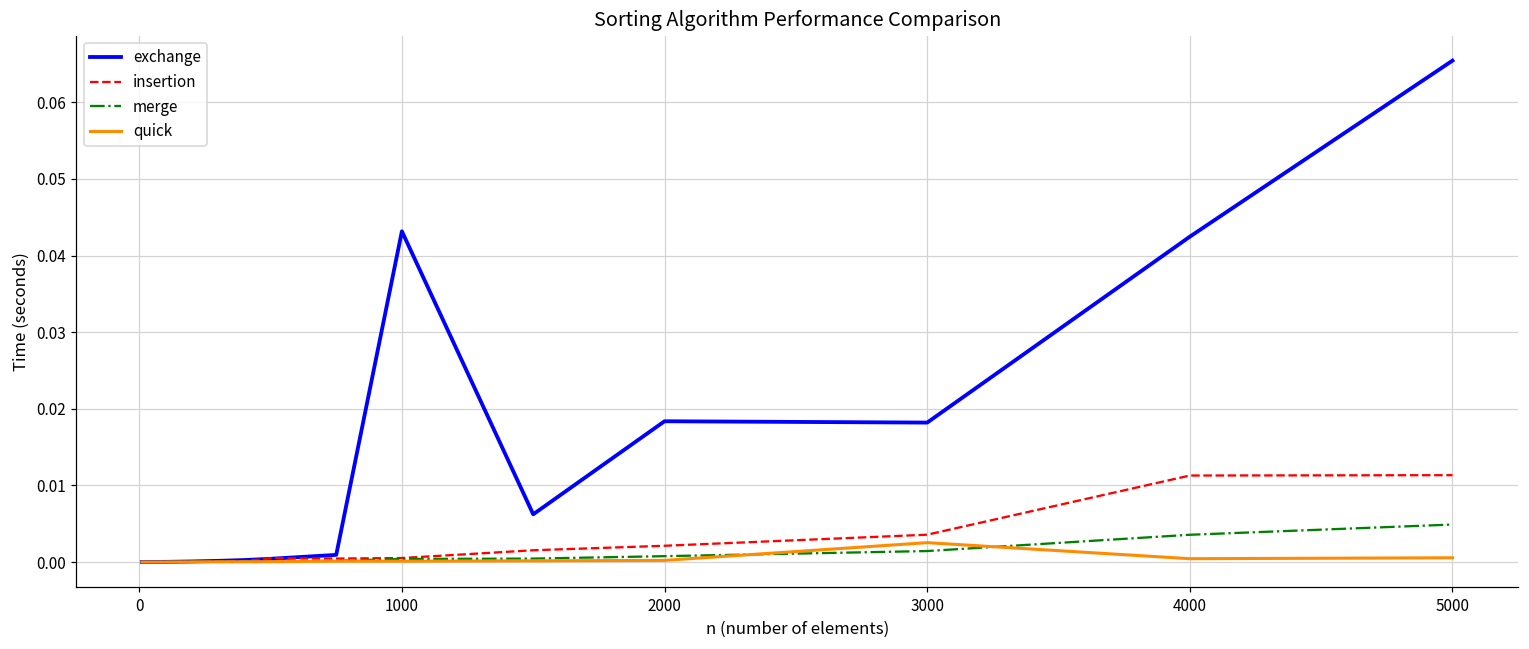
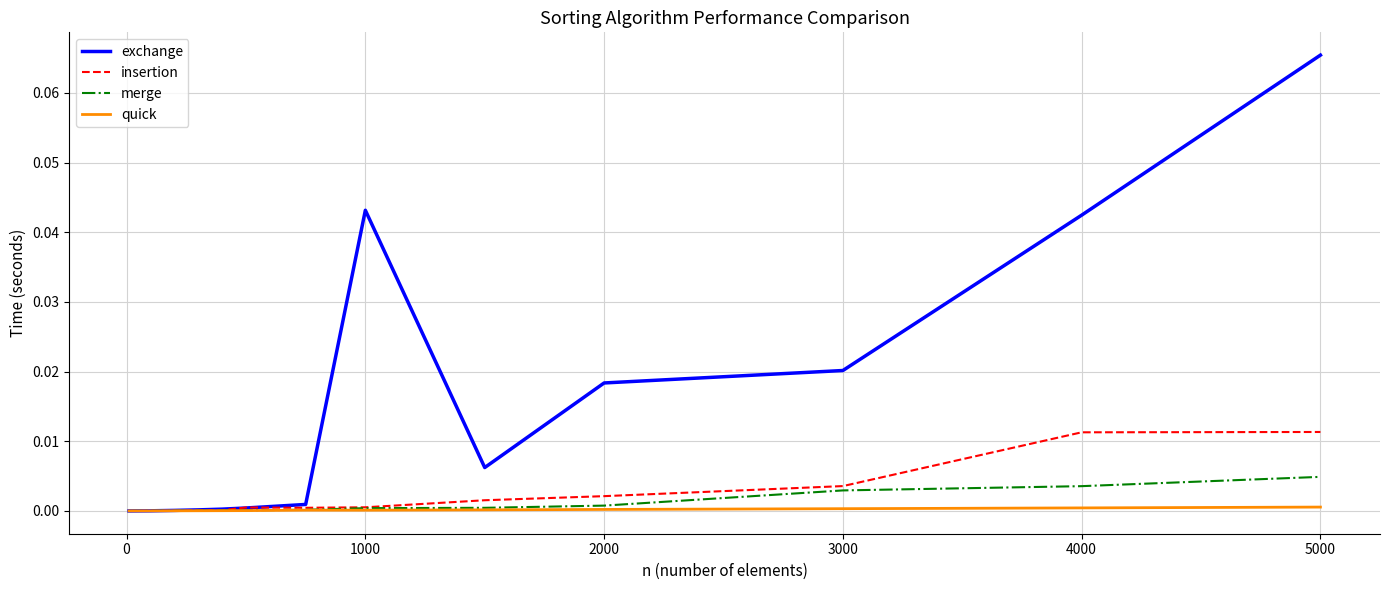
exchange, 3000: 0.018 -> 0.020
merge, 3000: 0.001 -> 0.003
quick, 3000: 0.003 -> 0.000
